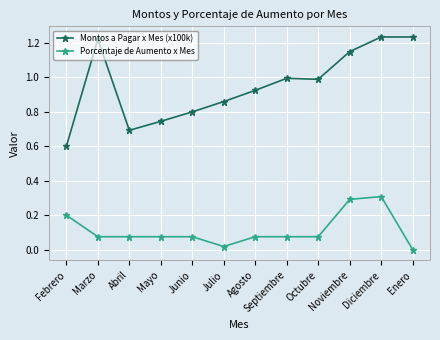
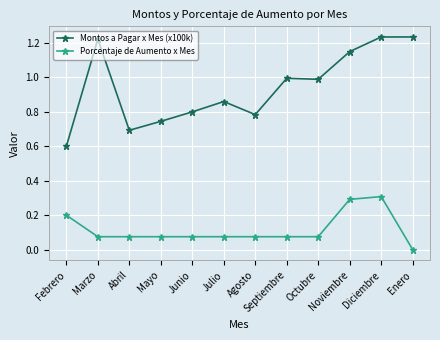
Porcentaje de Aumento x Mes, Julio: 0.02 -> 0.08
Montos a Pagar x Mes (x100k), Agosto: 0.93 -> 0.78
